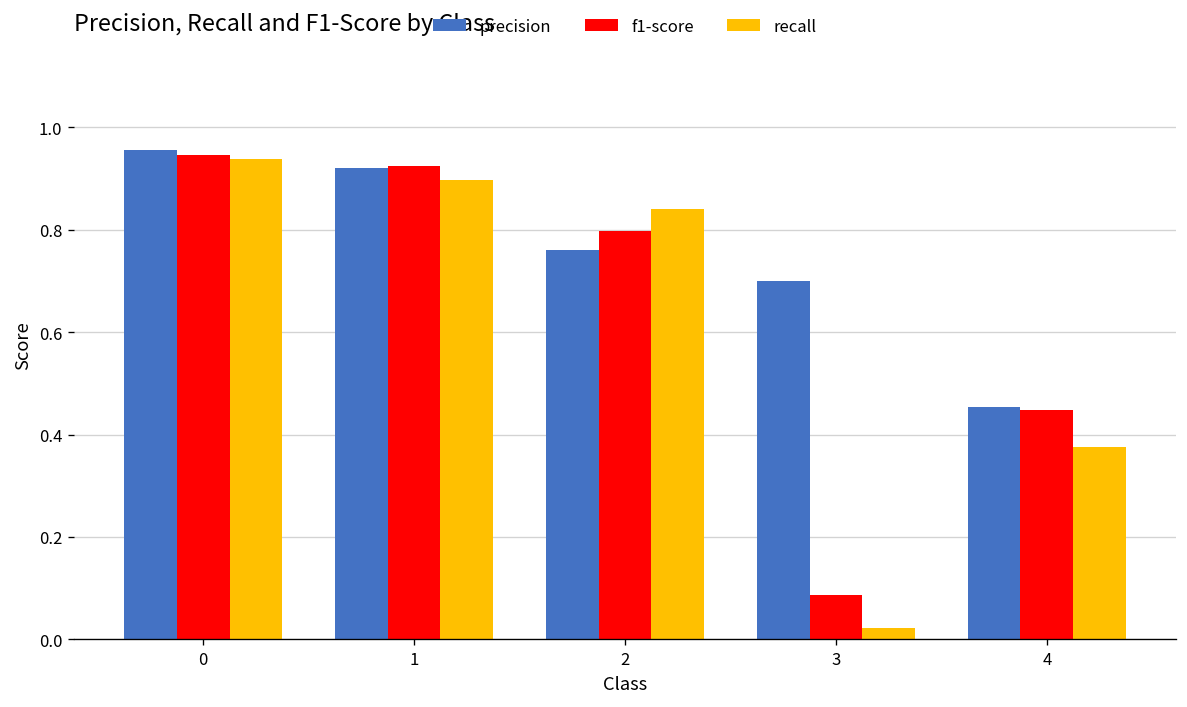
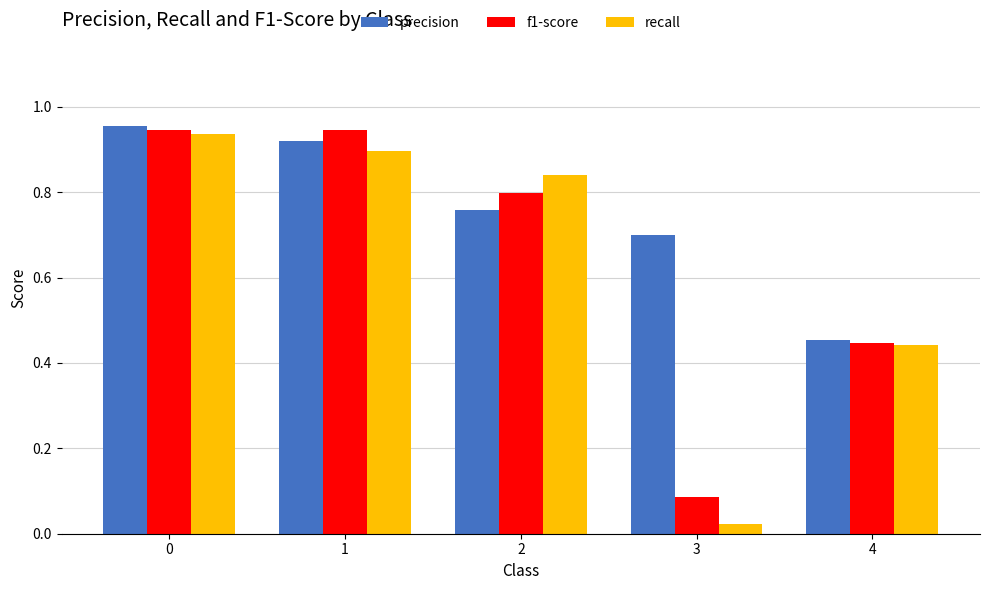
f1-score, 1: 0.92 -> 0.95
recall, 4: 0.38 -> 0.44
